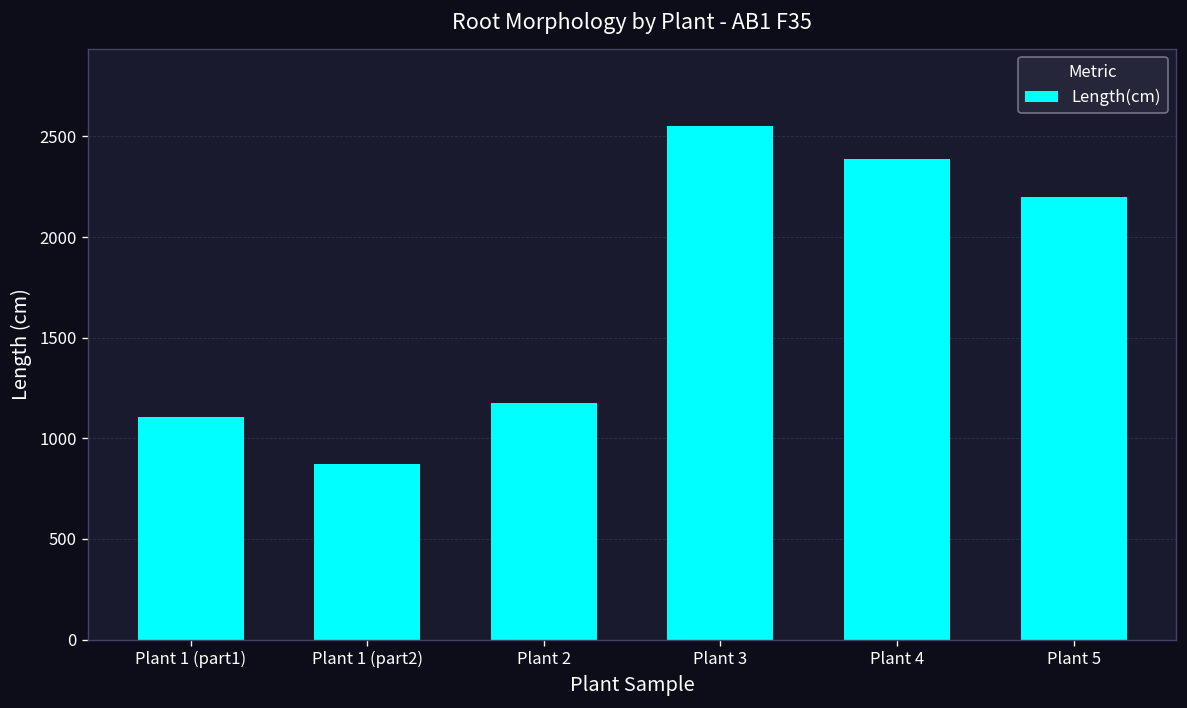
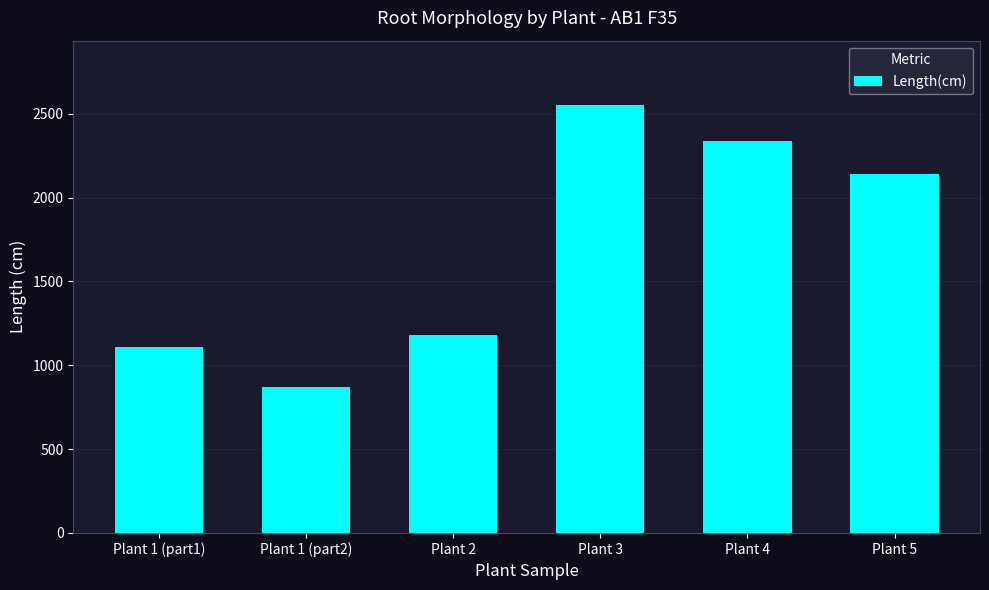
Plant 4: 2390 -> 2340
Plant 5: 2200 -> 2140
